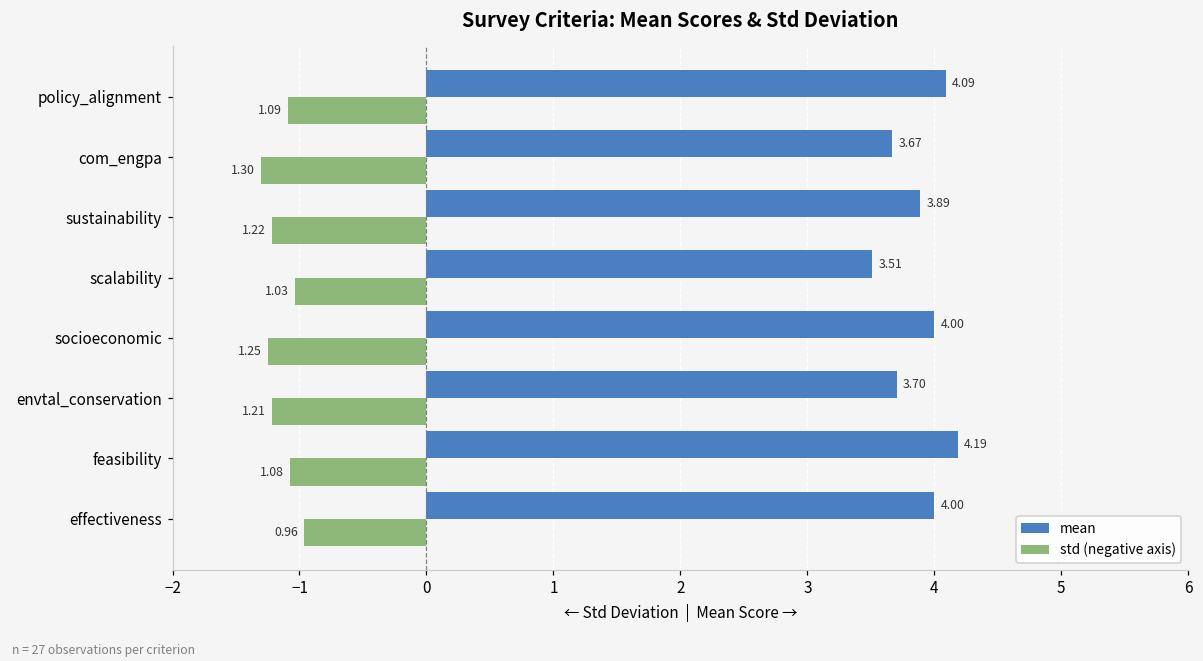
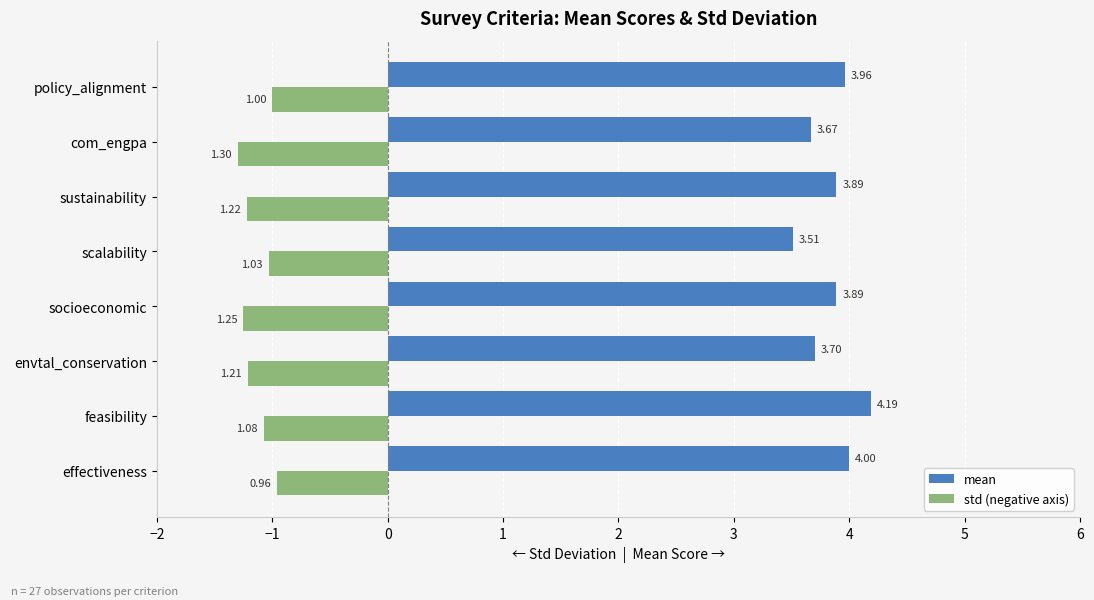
mean, policy_alignment: 4.09 -> 3.96
std (negative axis), policy_alignment: 1.09 -> 1.00
mean, socioeconomic: 4.00 -> 3.89
